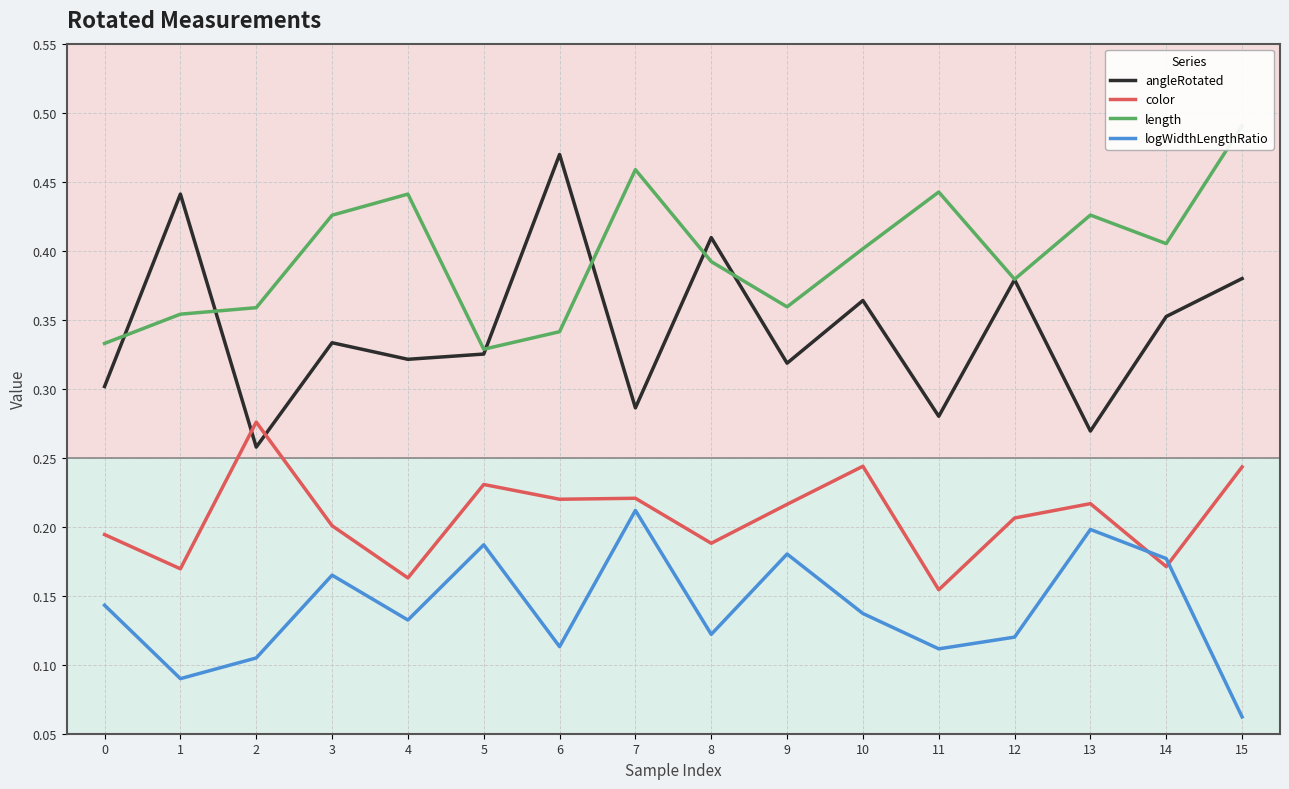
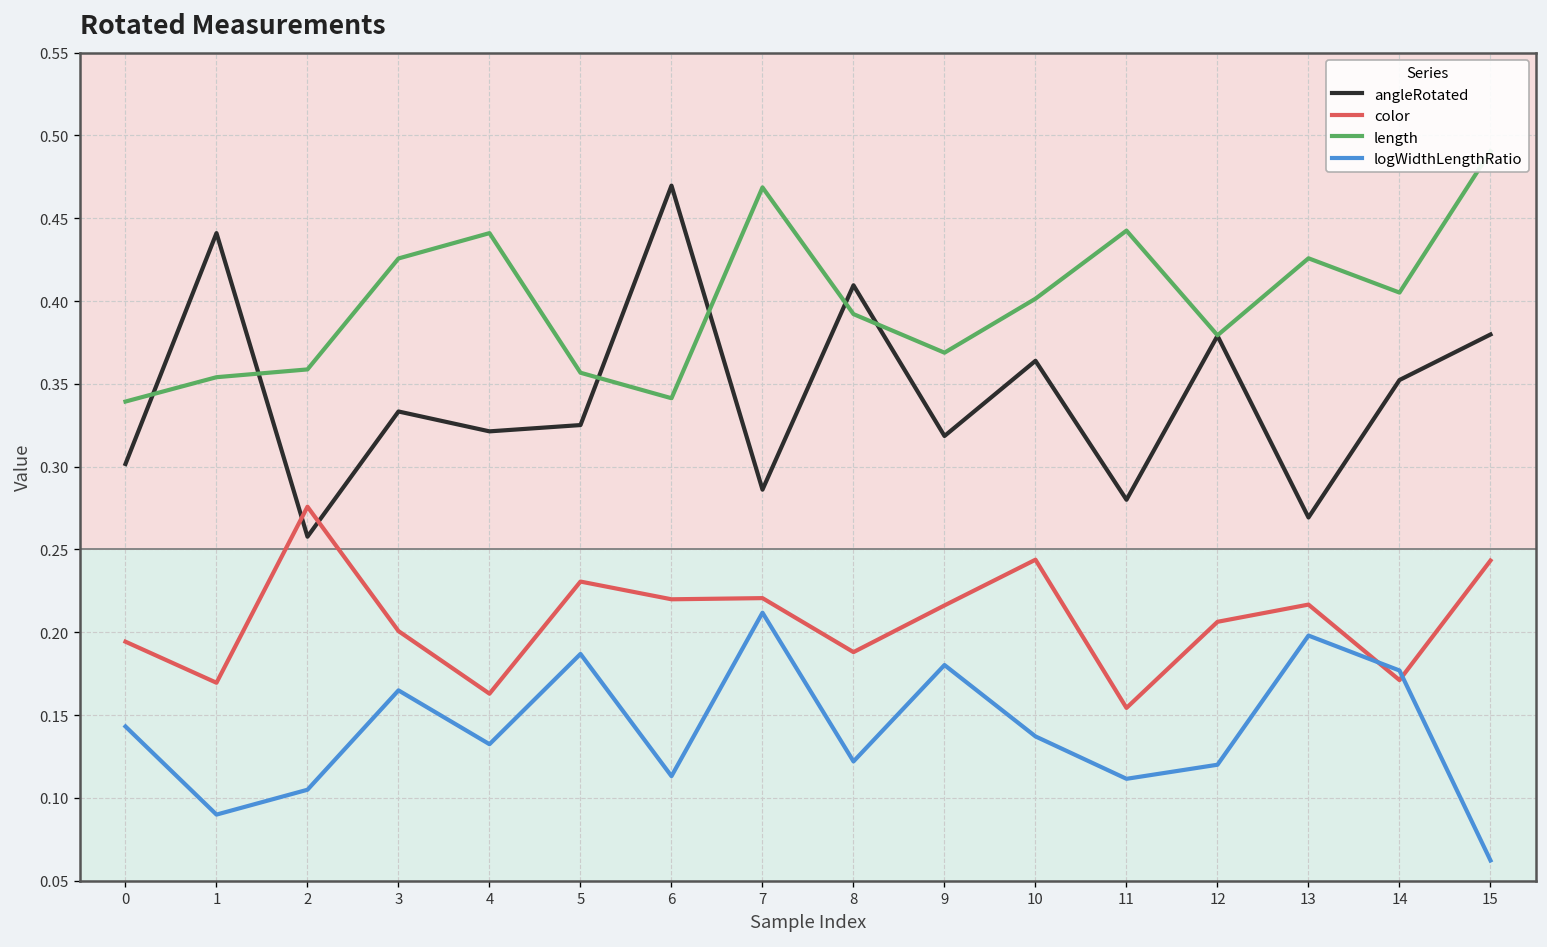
length, 0: 0.333 -> 0.339
length, 5: 0.329 -> 0.357
length, 7: 0.459 -> 0.469
length, 9: 0.359 -> 0.369
